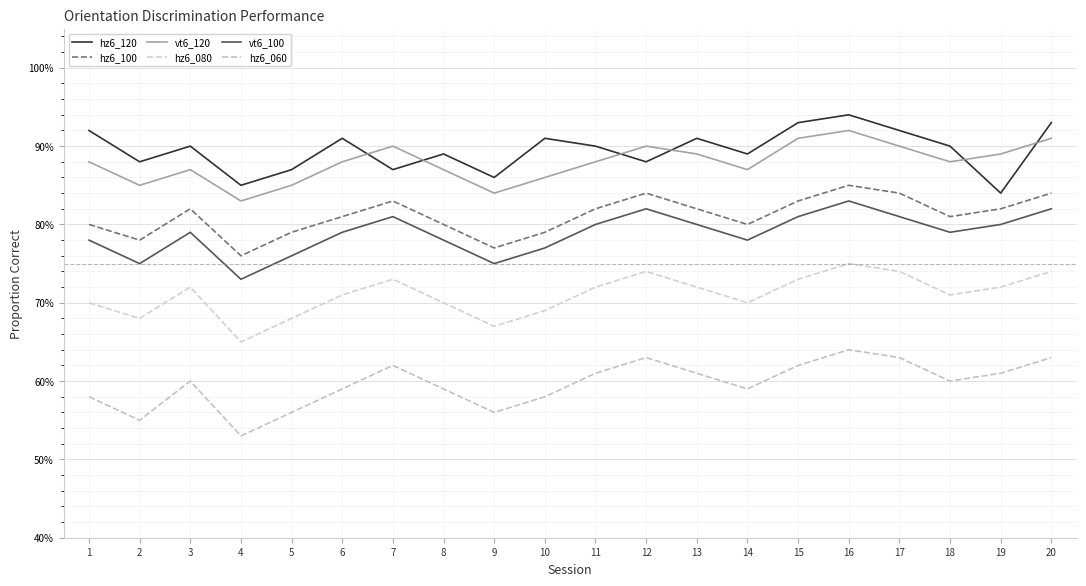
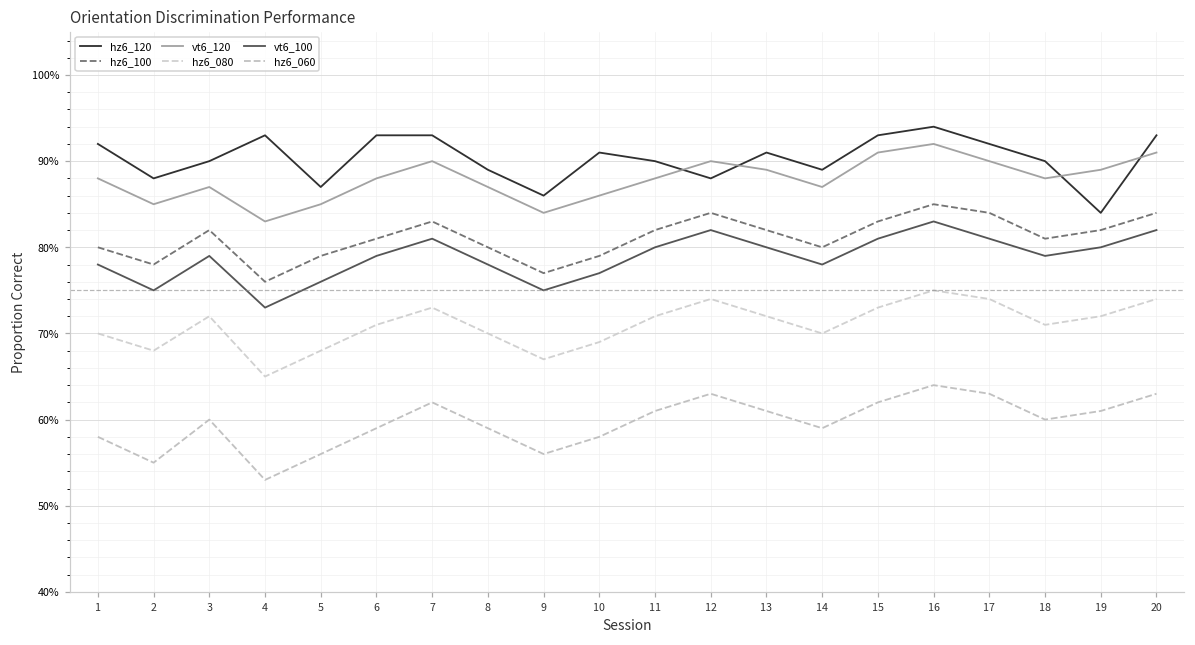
hz6_120, 4: 85% -> 93%
hz6_120, 6: 91% -> 93%
hz6_120, 7: 87% -> 93%
